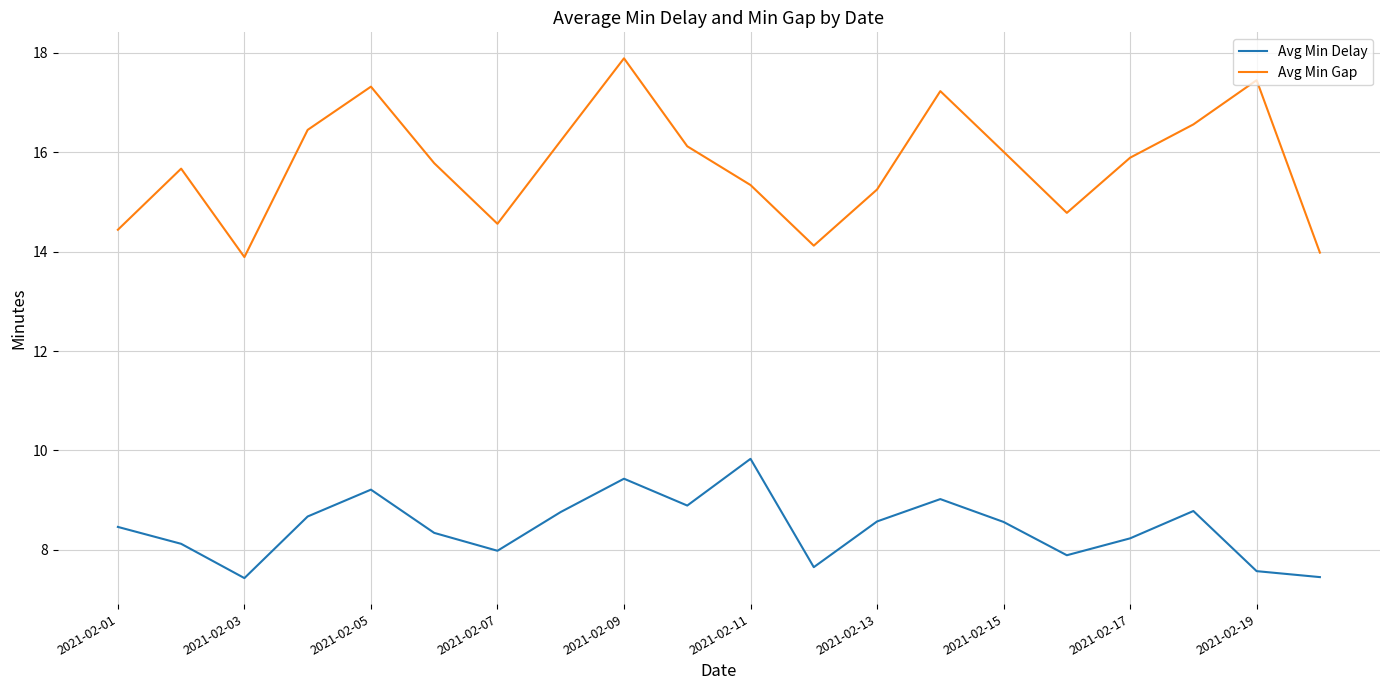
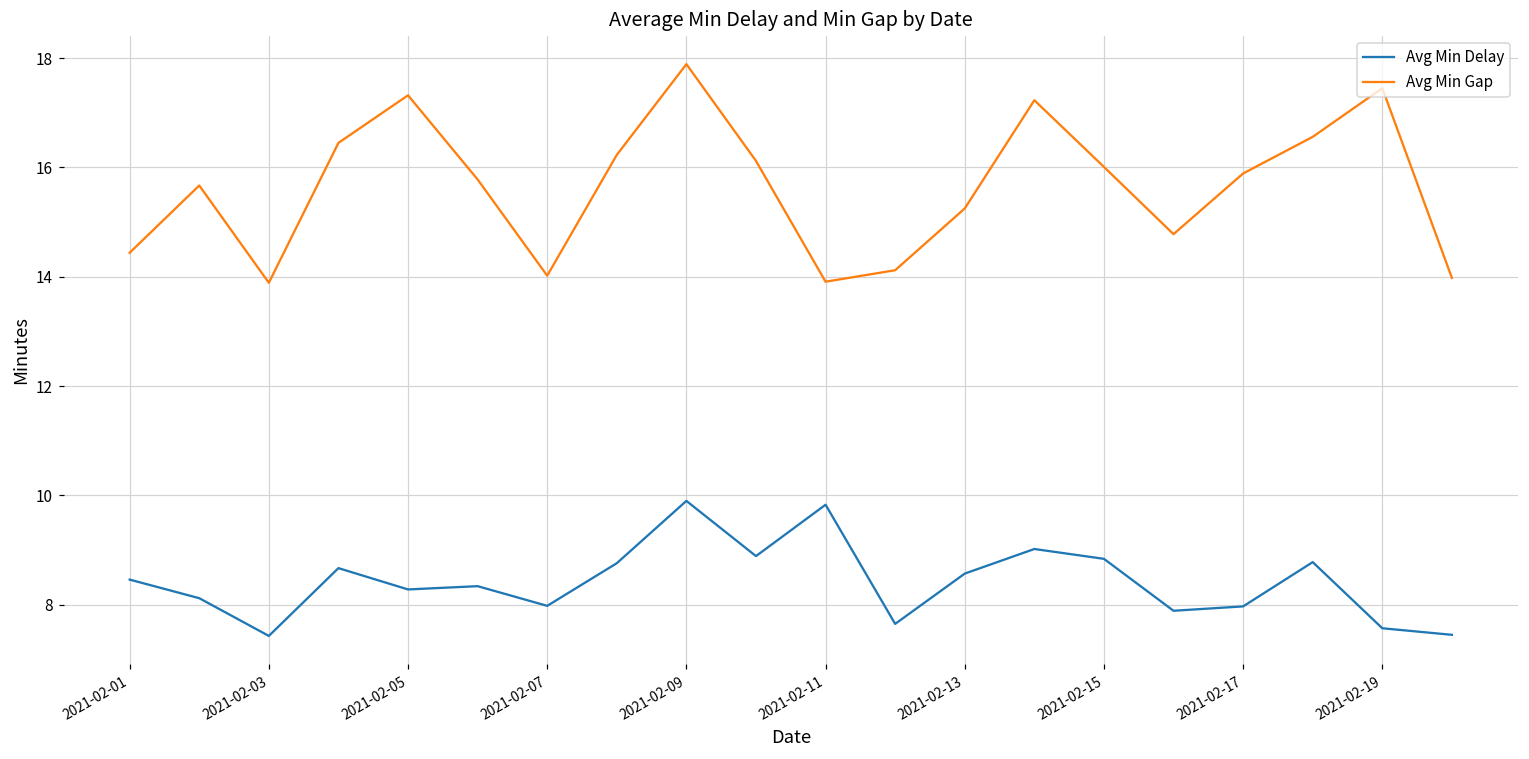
Avg Min Delay, 2021-02-05: 9.2 -> 8.3
Avg Min Gap, 2021-02-07: 14.6 -> 14.0
Avg Min Delay, 2021-02-09: 9.4 -> 9.9
Avg Min Gap, 2021-02-11: 15.3 -> 13.9
Avg Min Delay, 2021-02-15: 8.6 -> 8.8
Avg Min Delay, 2021-02-17: 8.2 -> 8.0
